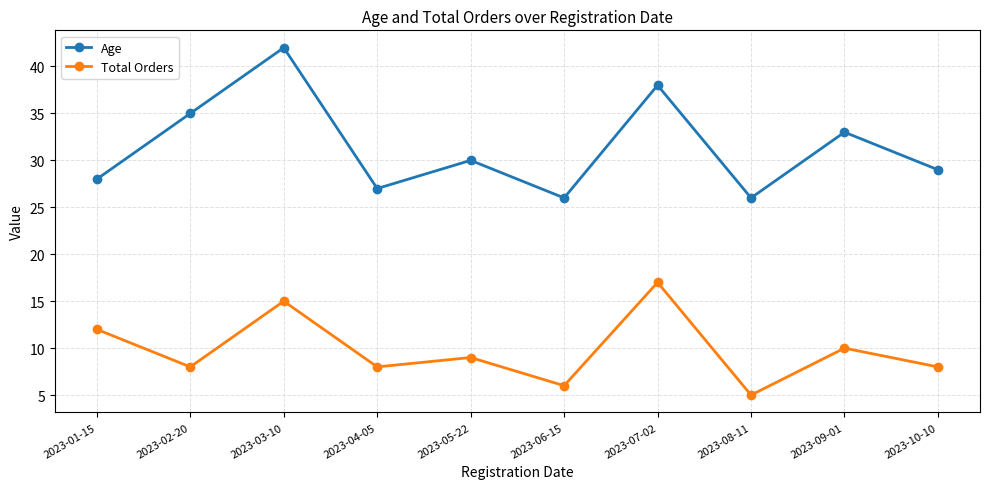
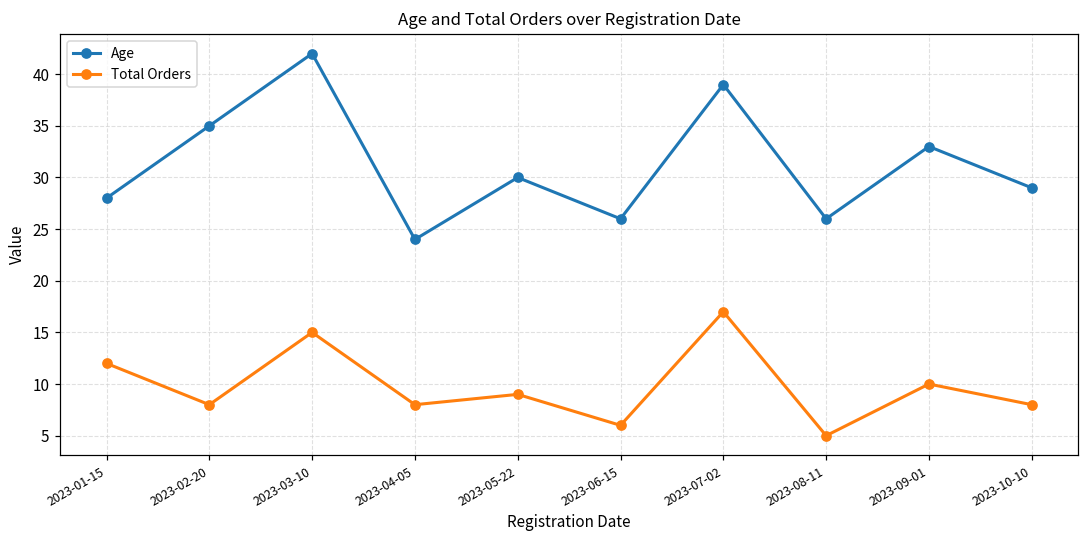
Age, 2023-04-05: 27 -> 24
Age, 2023-07-02: 38 -> 39
